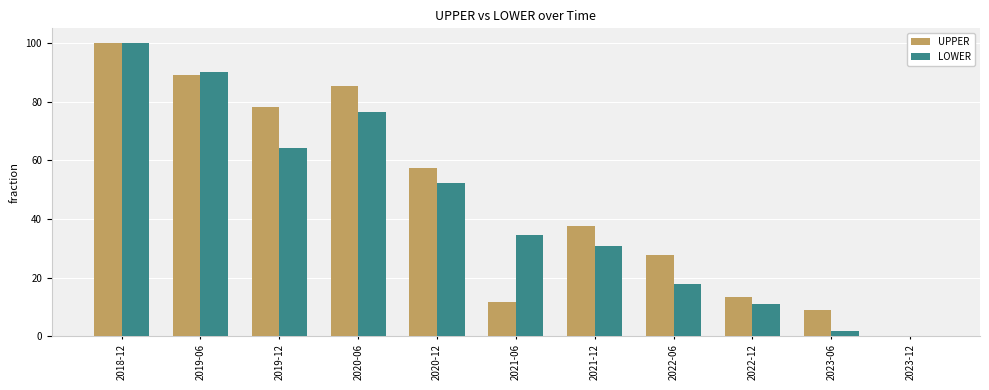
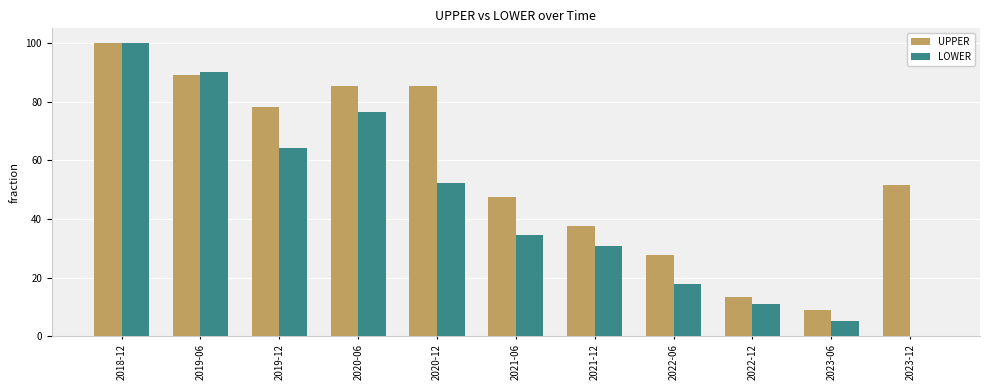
UPPER, 2020-12: 57 -> 85
UPPER, 2021-06: 12 -> 47
LOWER, 2023-06: 2 -> 5
UPPER, 2023-12: 0 -> 52
